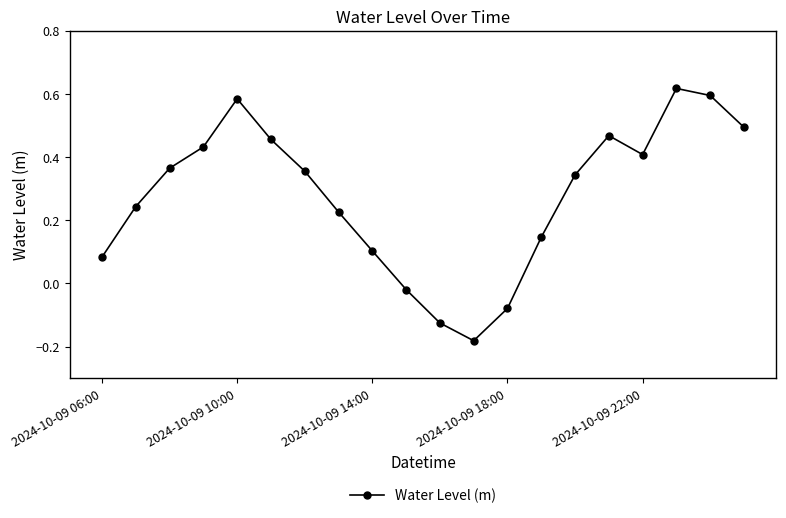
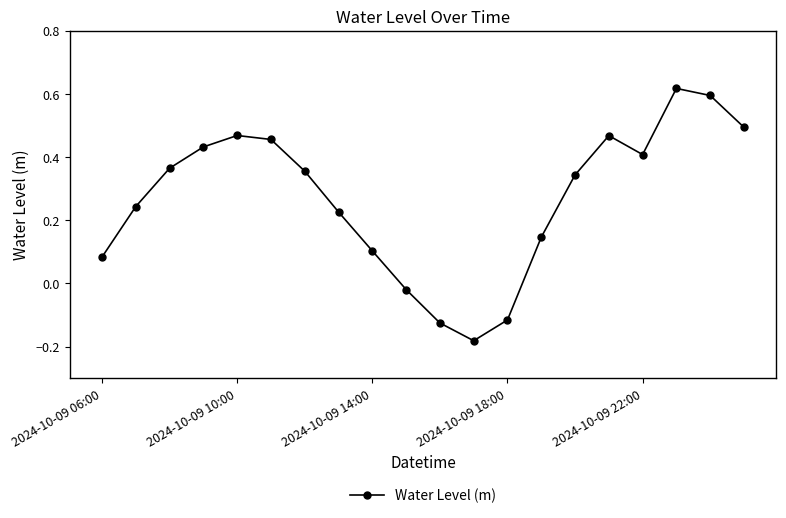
2024-10-09 10:00: 0.58 -> 0.47
2024-10-09 18:00: -0.08 -> -0.12
